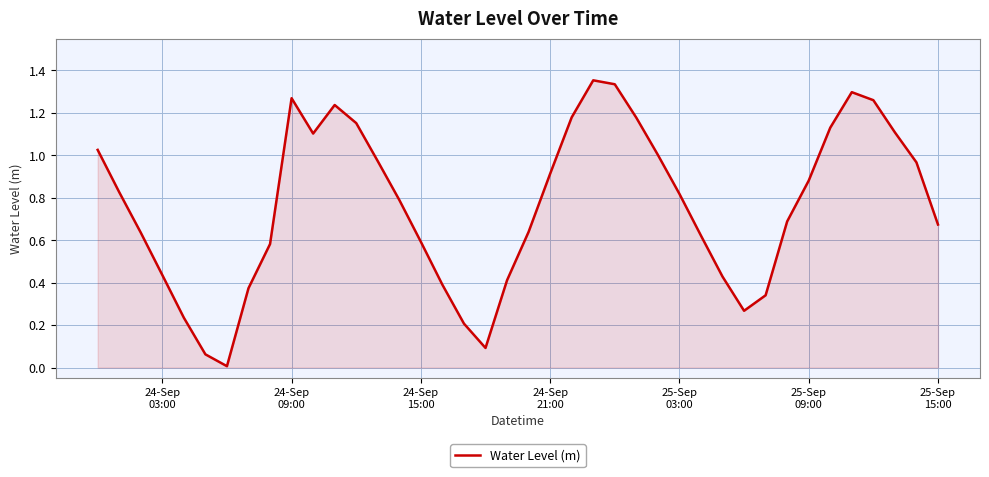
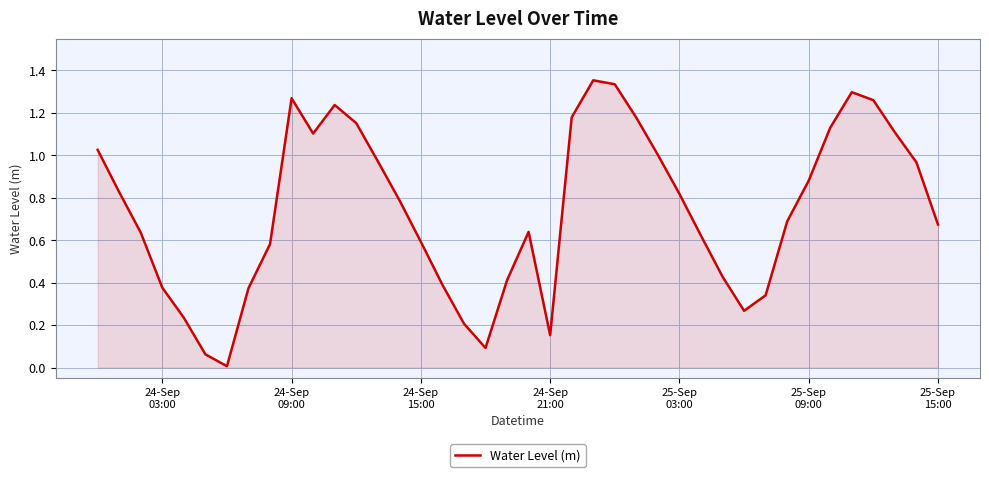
24-Sep 03:00: 0.44 -> 0.38
24-Sep 21:00: 0.91 -> 0.15
